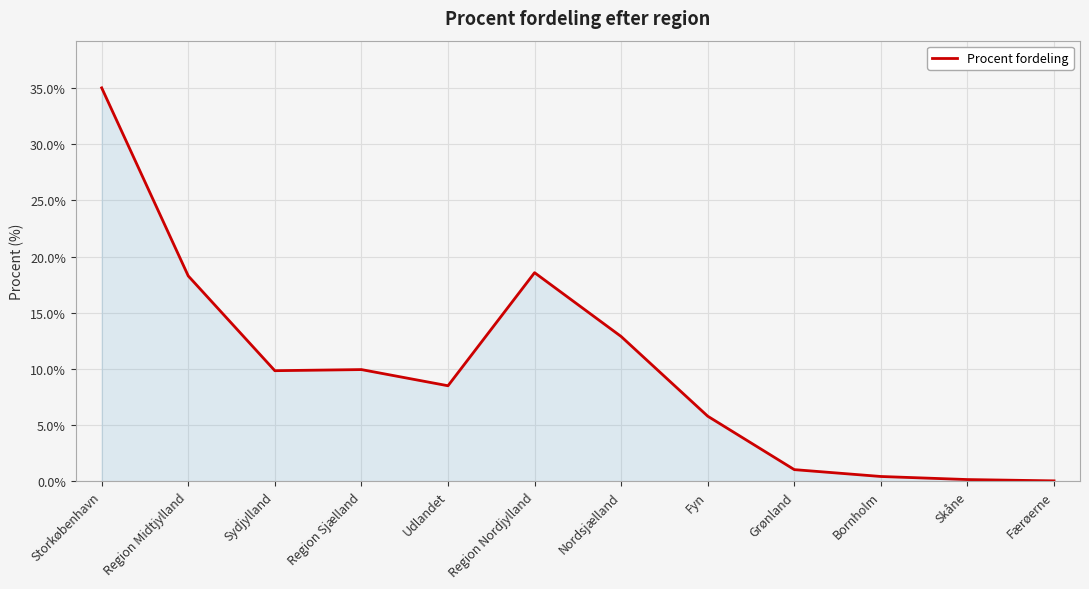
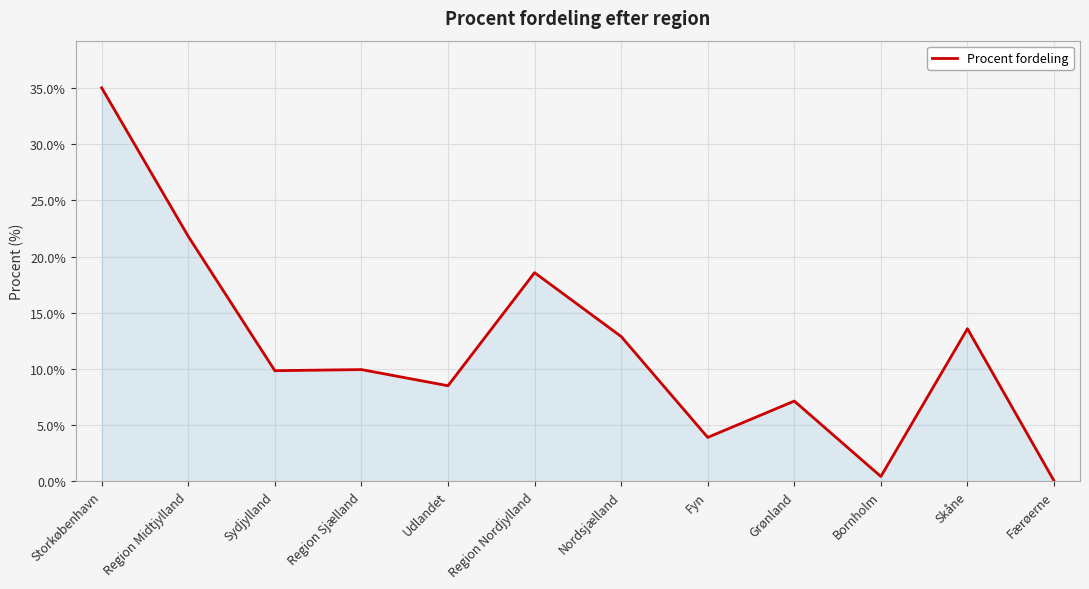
Region Midtjylland: 18.3% -> 21.8%
Fyn: 5.8% -> 3.9%
Grønland: 1.0% -> 7.1%
Skåne: 0.1% -> 13.6%
